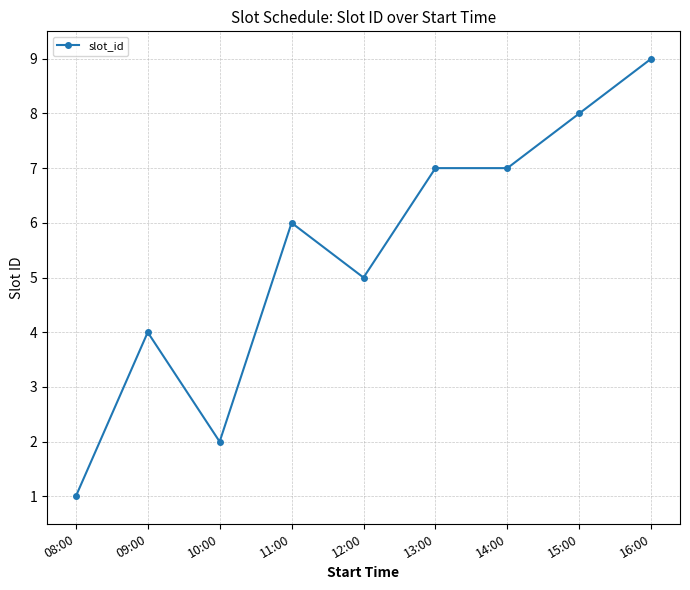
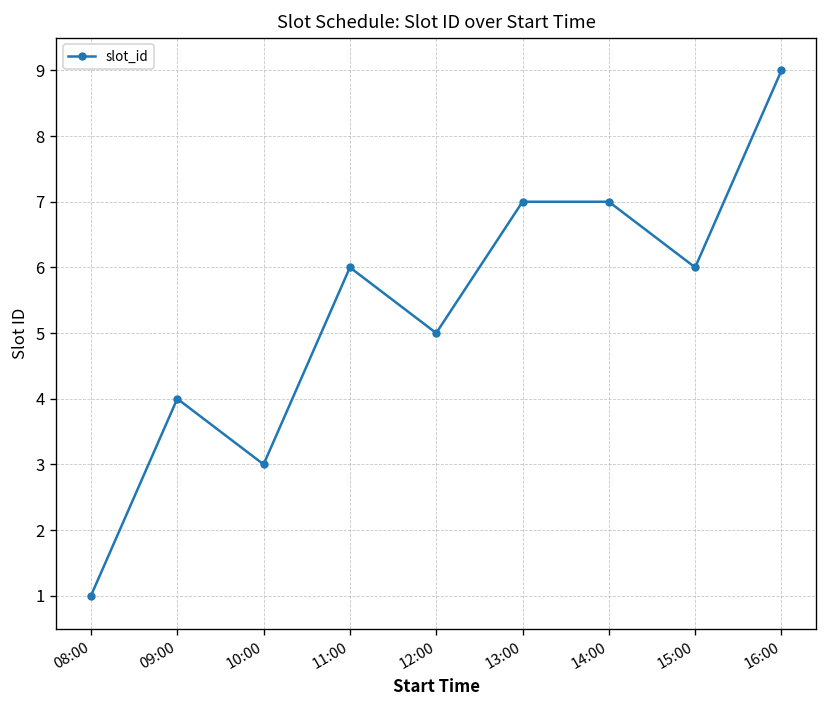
10:00: 2 -> 3
15:00: 8 -> 6
